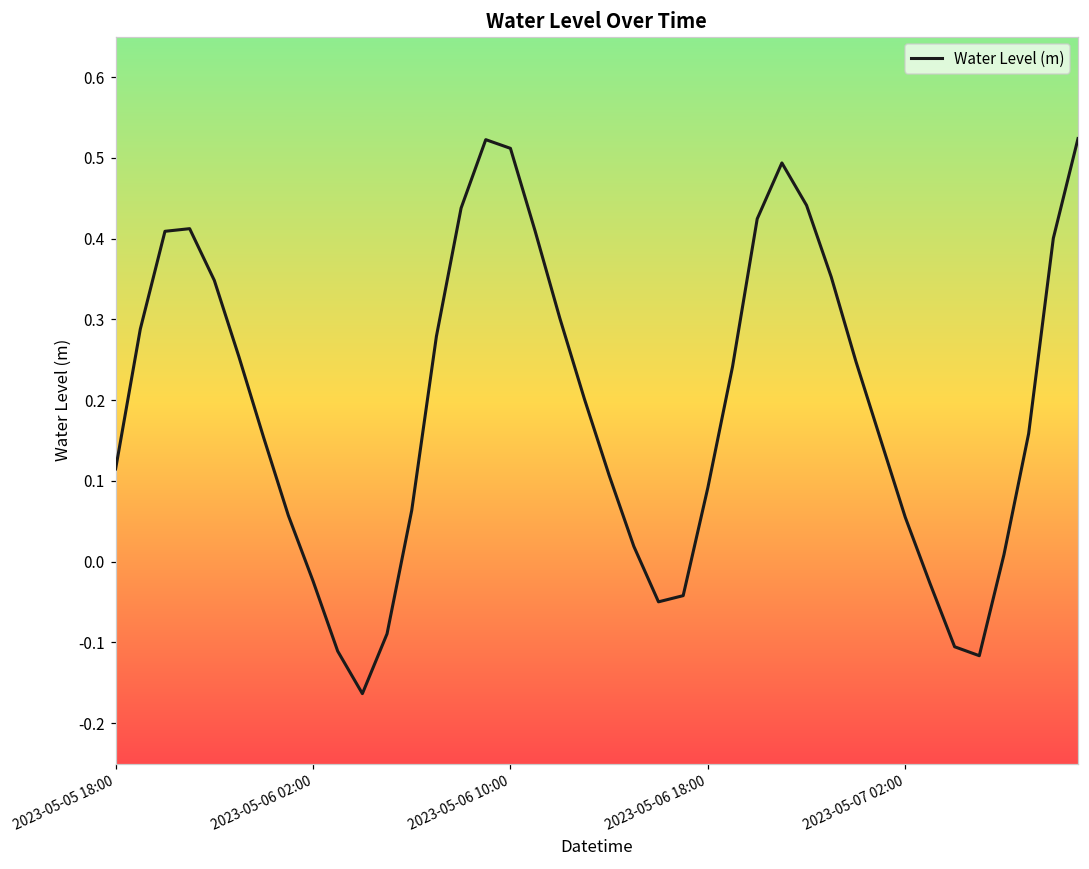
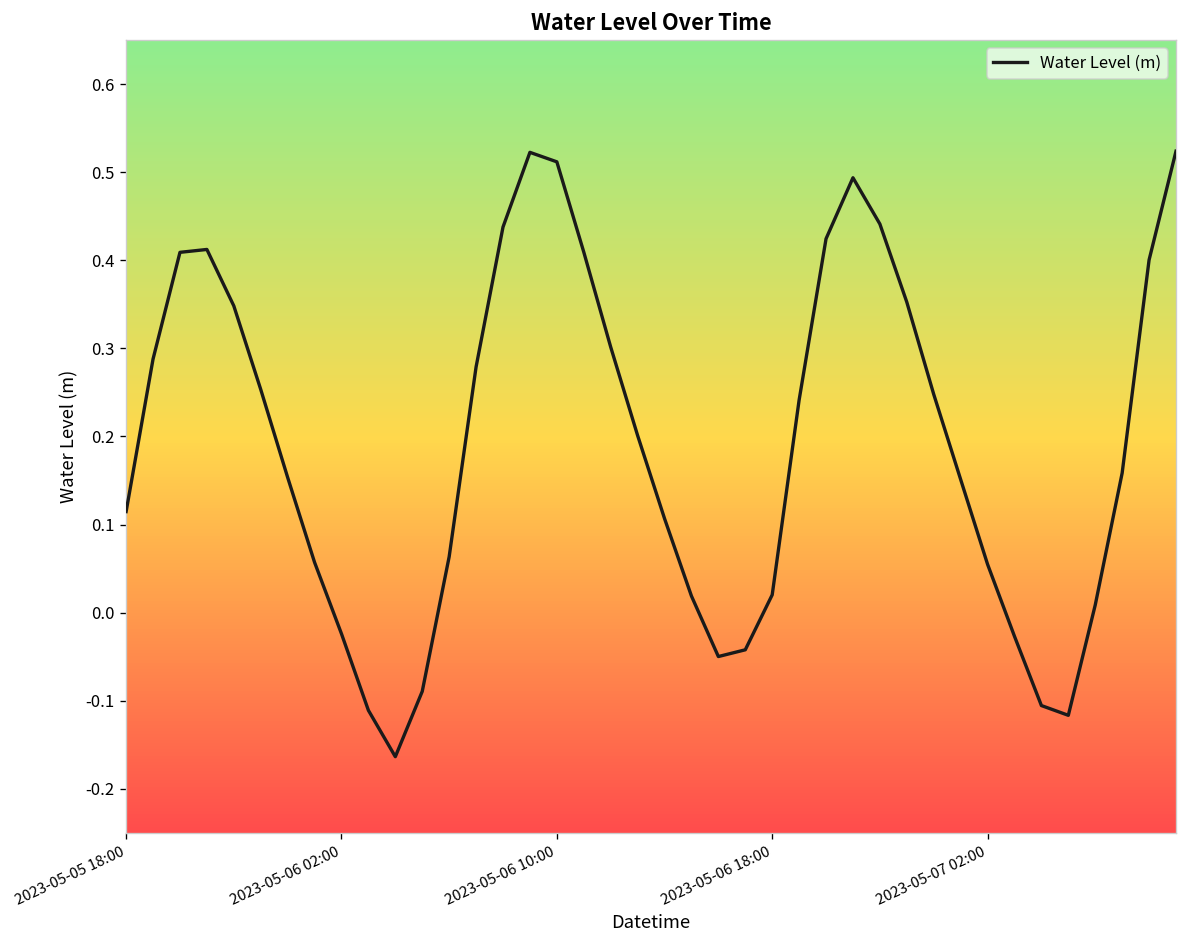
2023-05-06 18:00: 0.09 -> 0.02
